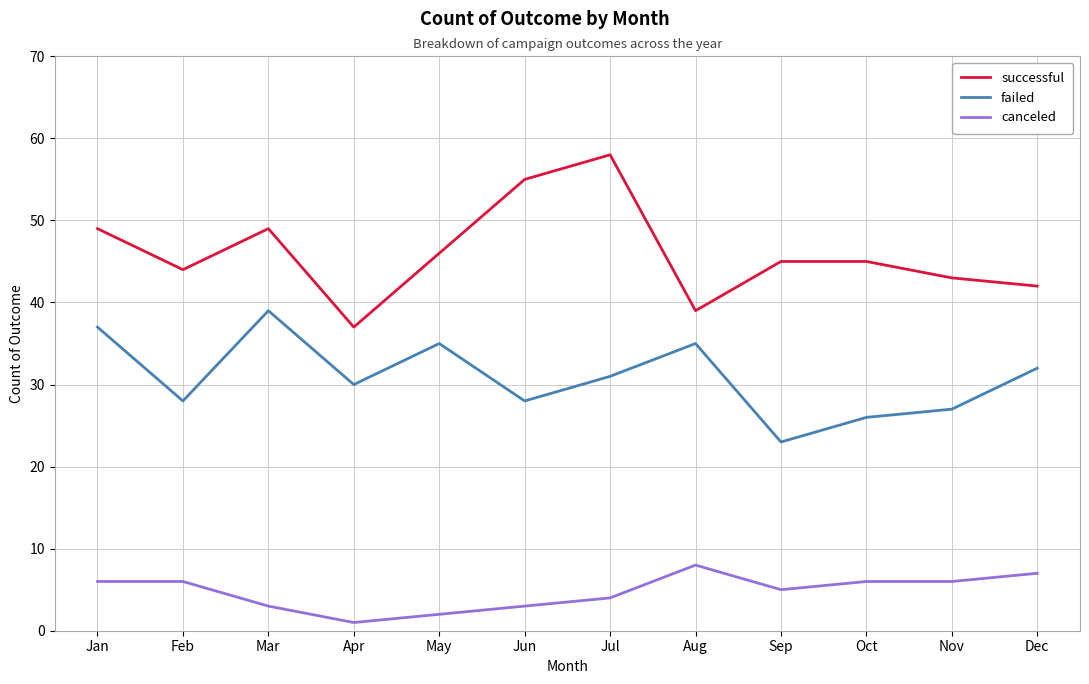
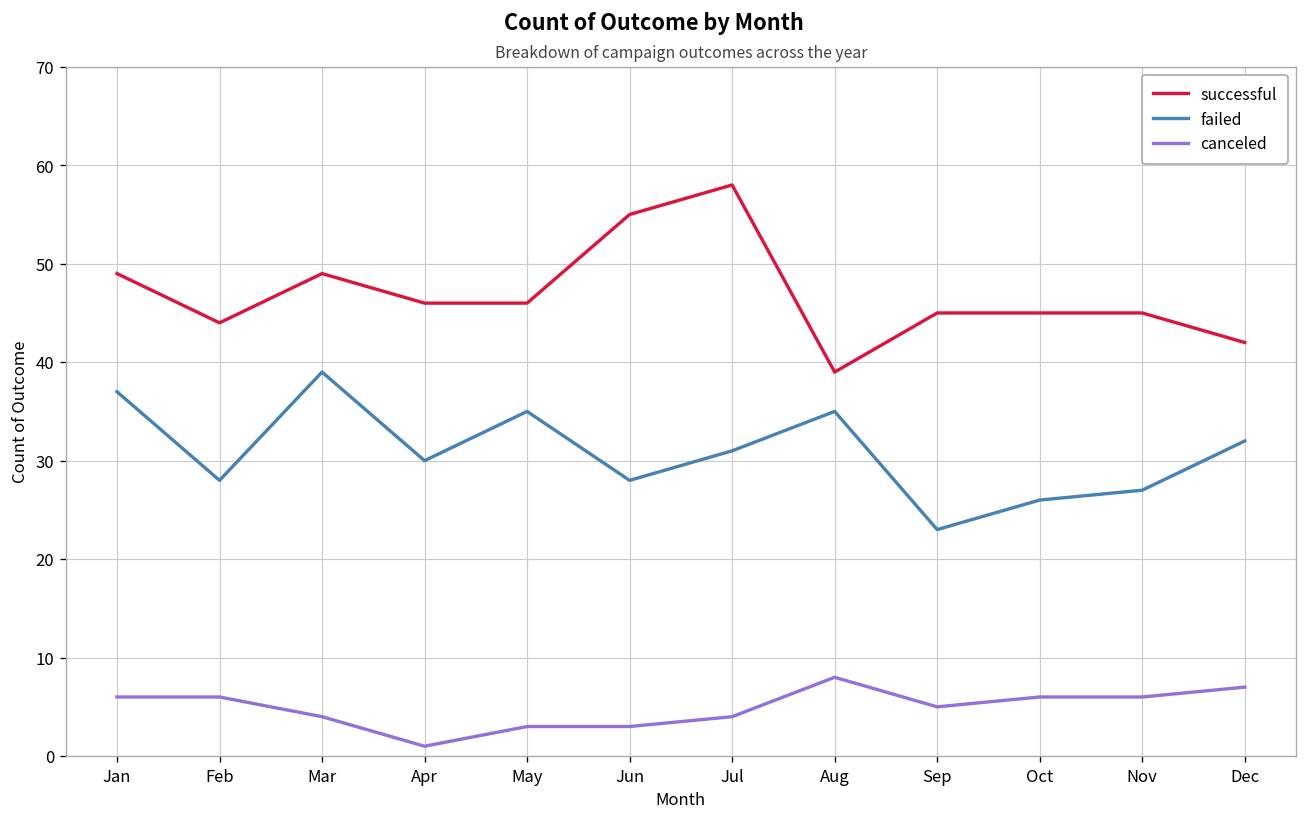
canceled, Mar: 3 -> 4
successful, Apr: 37 -> 46
canceled, May: 2 -> 3
successful, Nov: 43 -> 45
